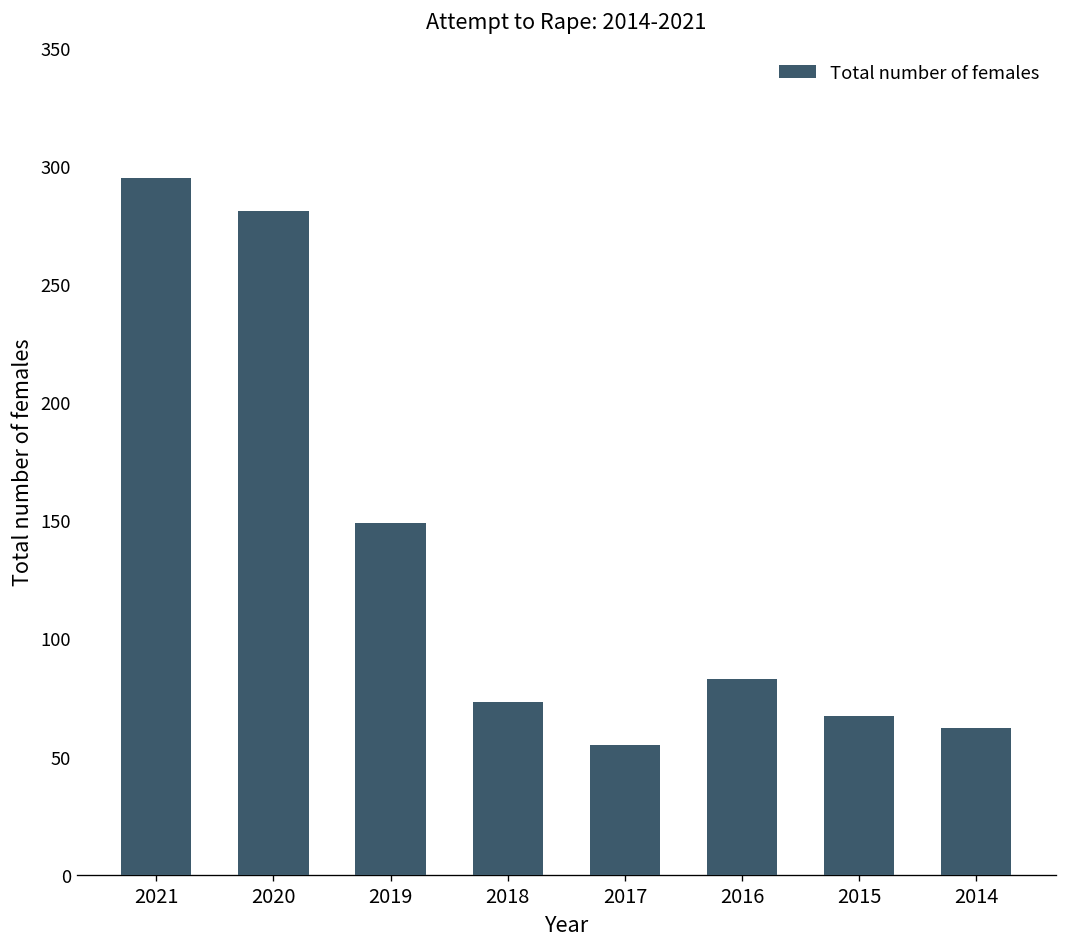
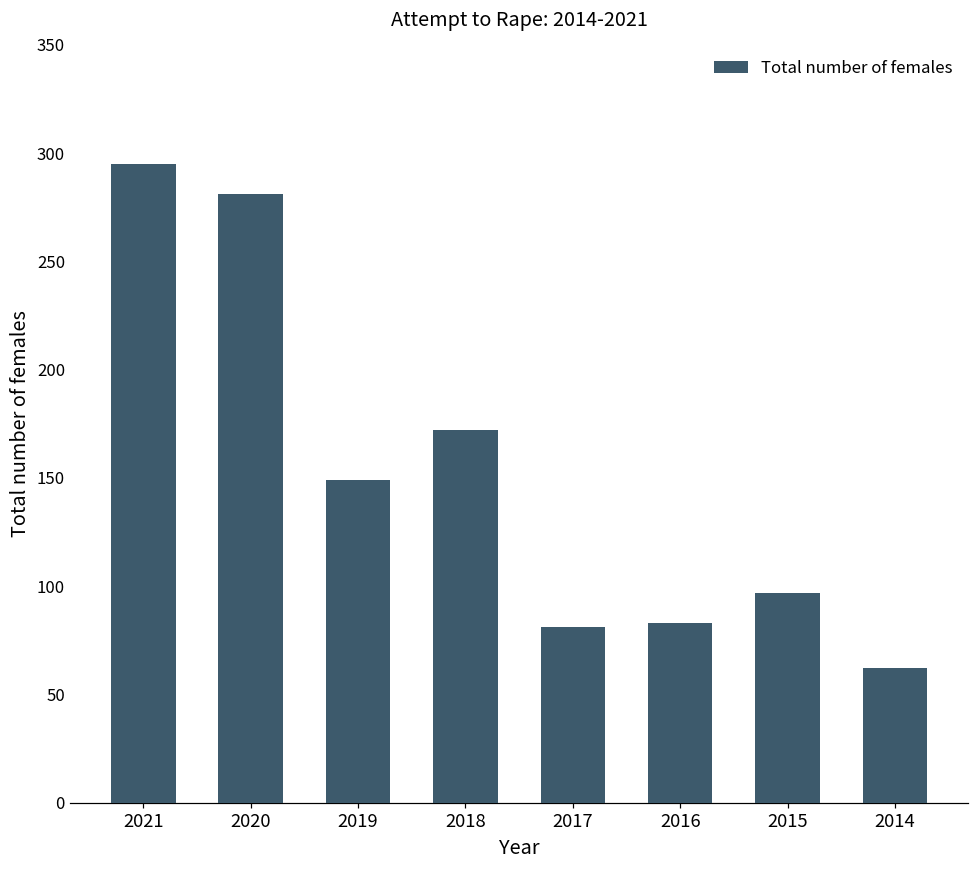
2018: 73 -> 172
2017: 55 -> 81
2015: 67 -> 97
